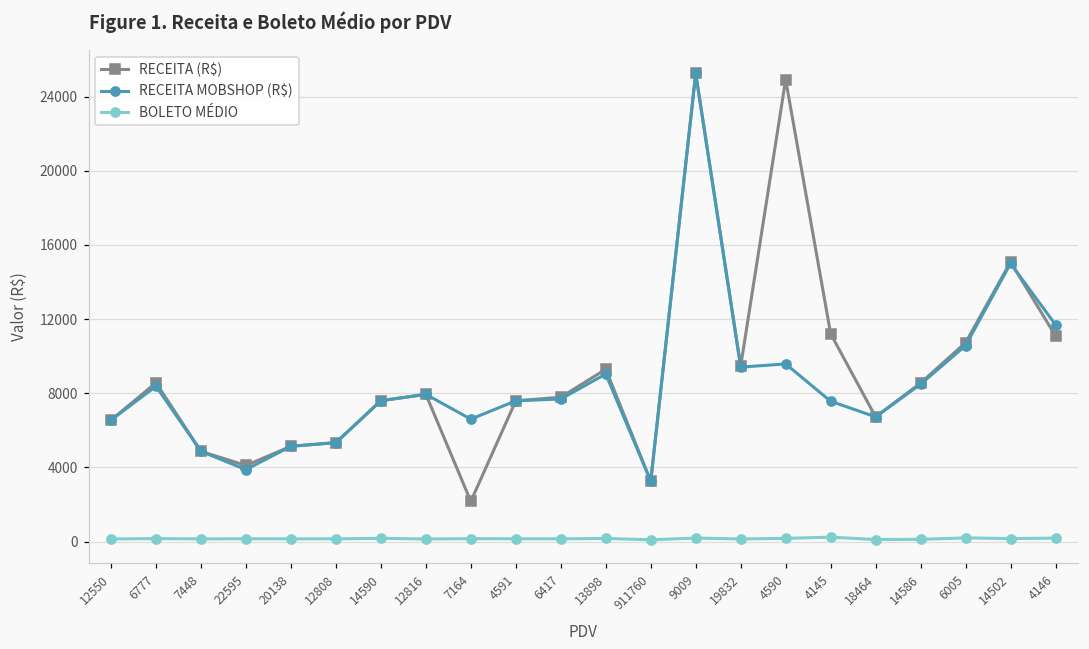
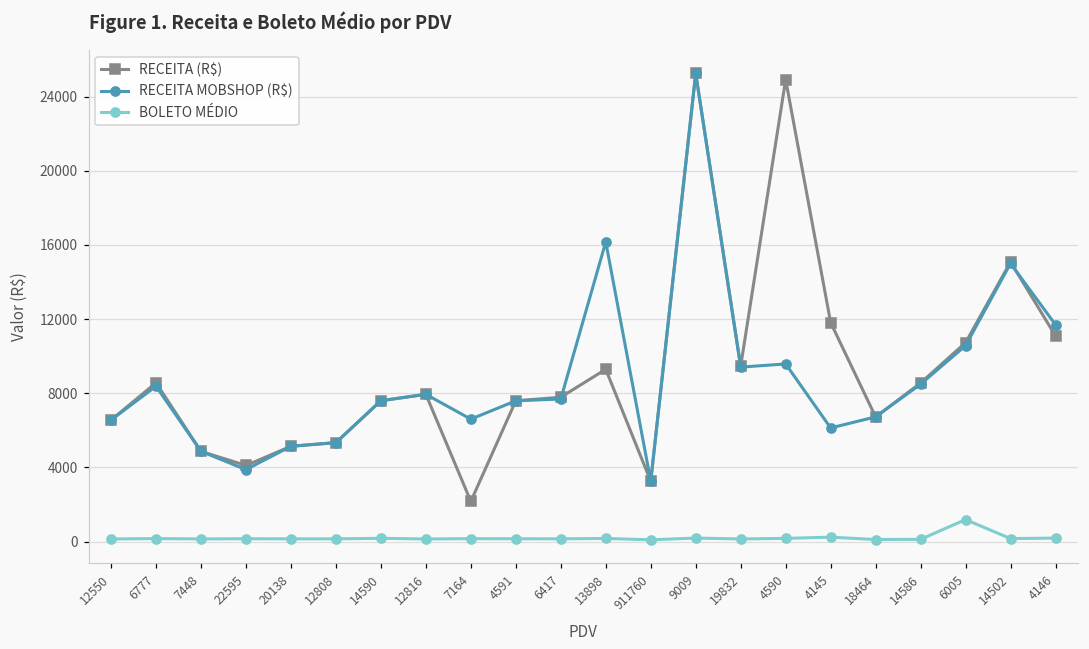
RECEITA MOBSHOP (R$), 13898: 9000 -> 16200
RECEITA (R$), 4145: 11200 -> 11800
RECEITA MOBSHOP (R$), 4145: 7600 -> 6100
BOLETO MÉDIO, 6005: 200 -> 1200
